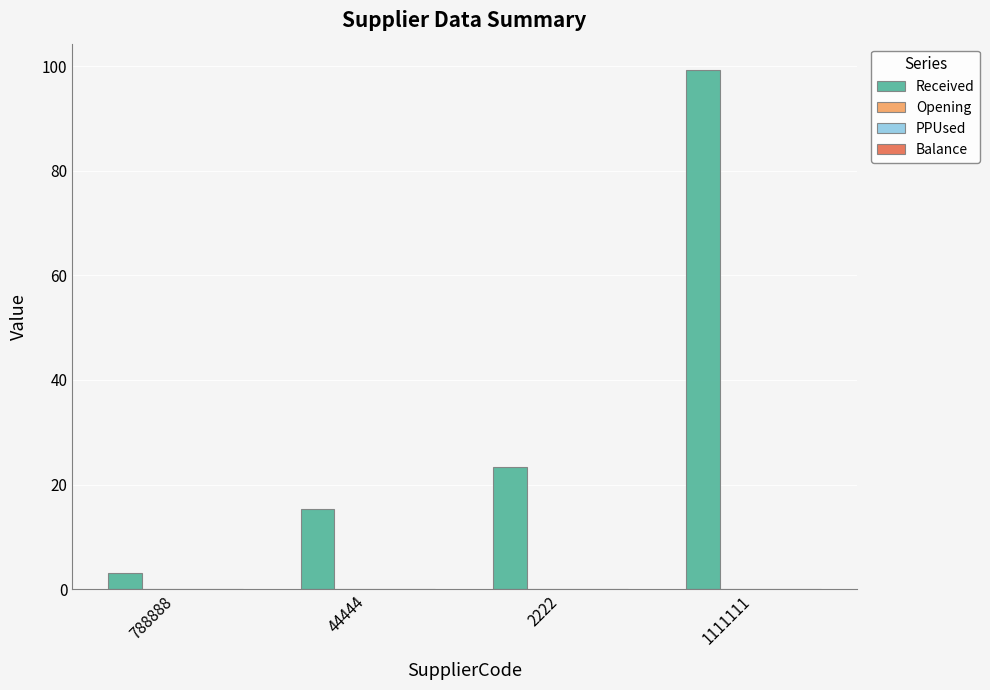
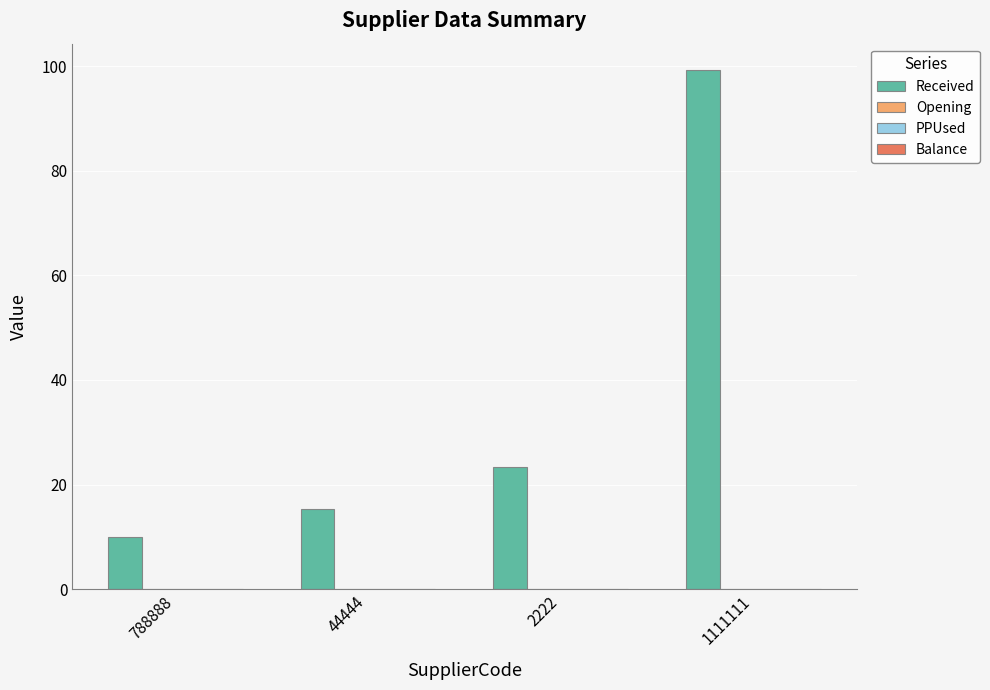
Received, 788888: 3 -> 10
